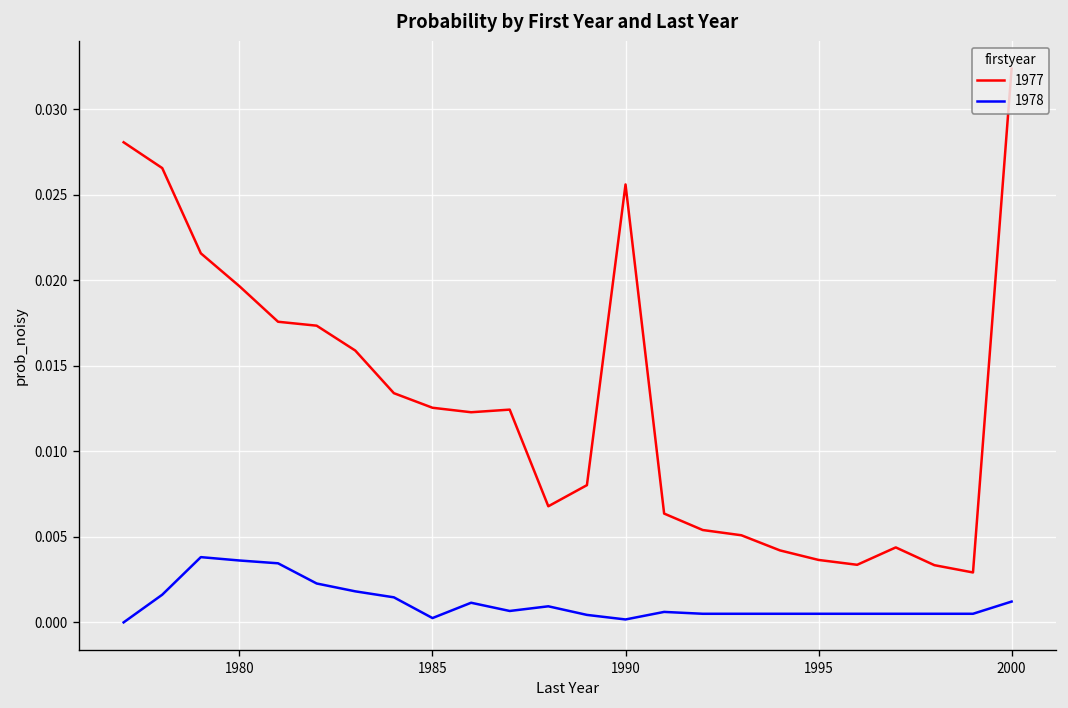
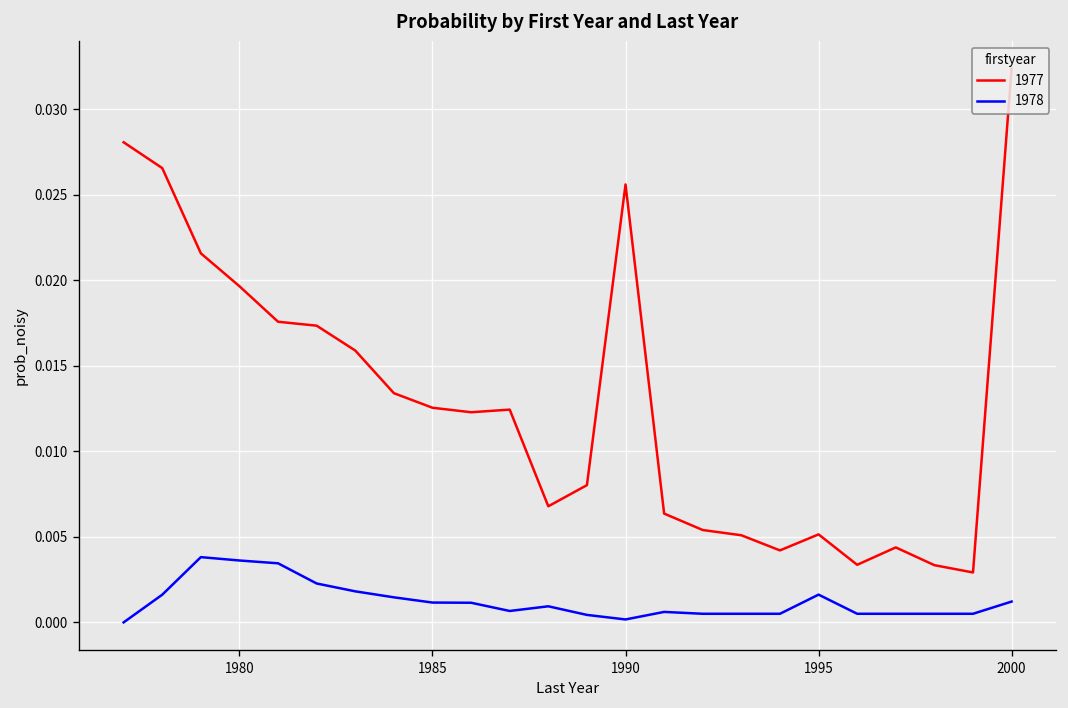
1978, 1985: 0.0003 -> 0.0012
1977, 1995: 0.0036 -> 0.0051
1978, 1995: 0.0005 -> 0.0016
